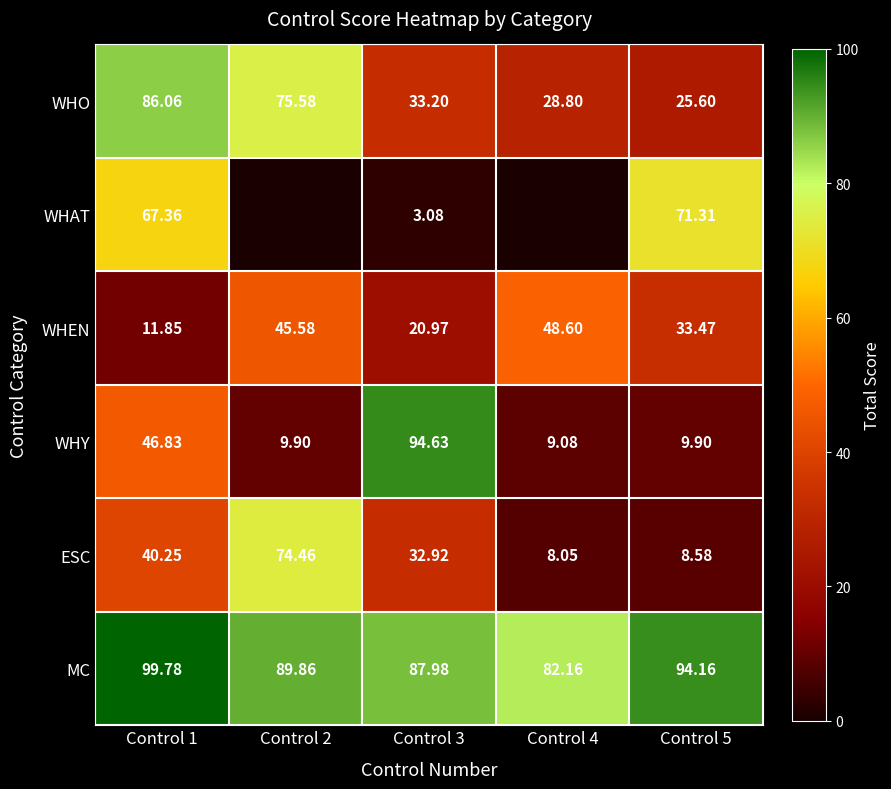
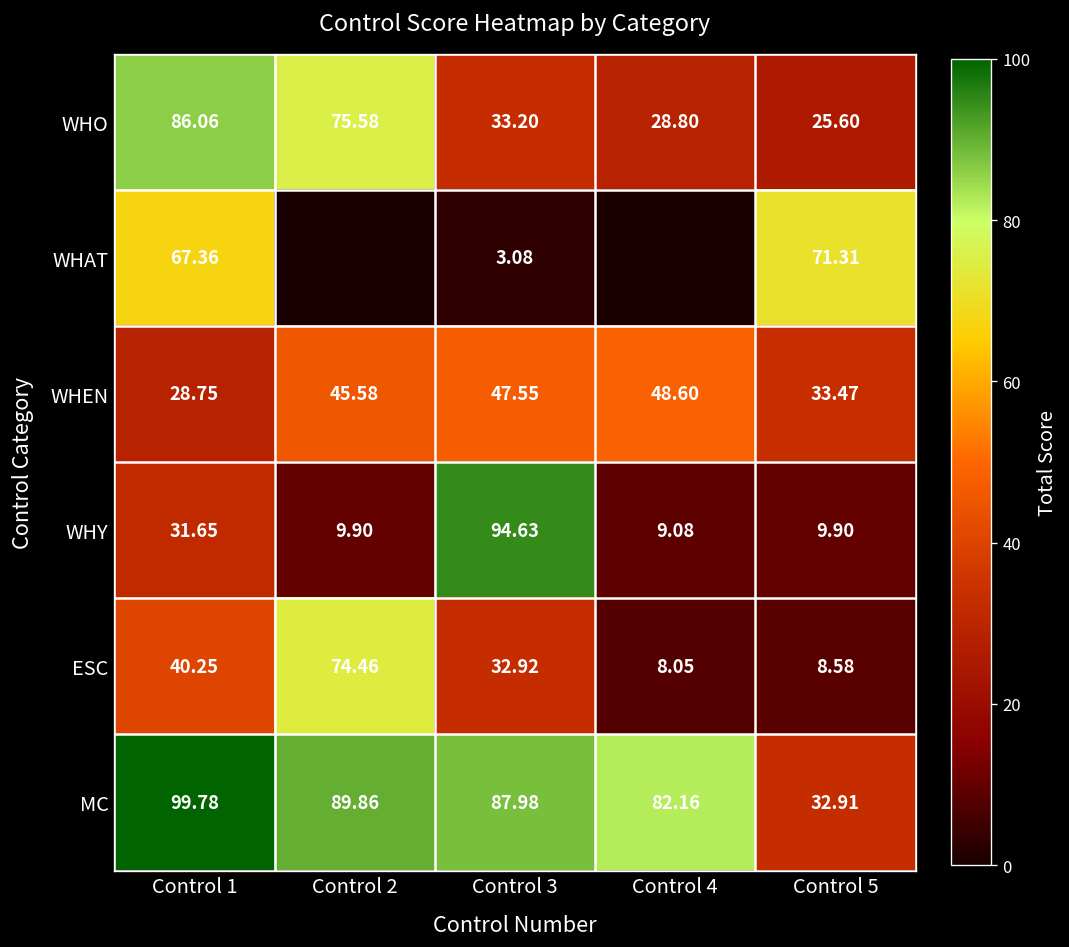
WHEN, Control 1: 11.85 -> 28.75
WHEN, Control 3: 20.97 -> 47.55
WHY, Control 1: 46.83 -> 31.65
MC, Control 5: 94.16 -> 32.91
